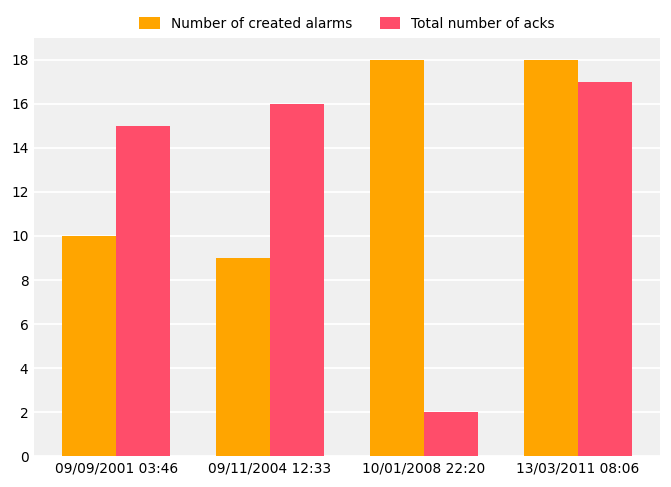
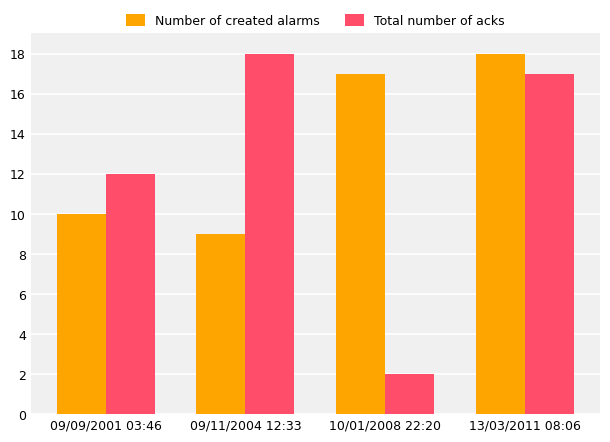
Total number of acks, 09/09/2001 03:46: 15 -> 12
Total number of acks, 09/11/2004 12:33: 16 -> 18
Number of created alarms, 10/01/2008 22:20: 18 -> 17
